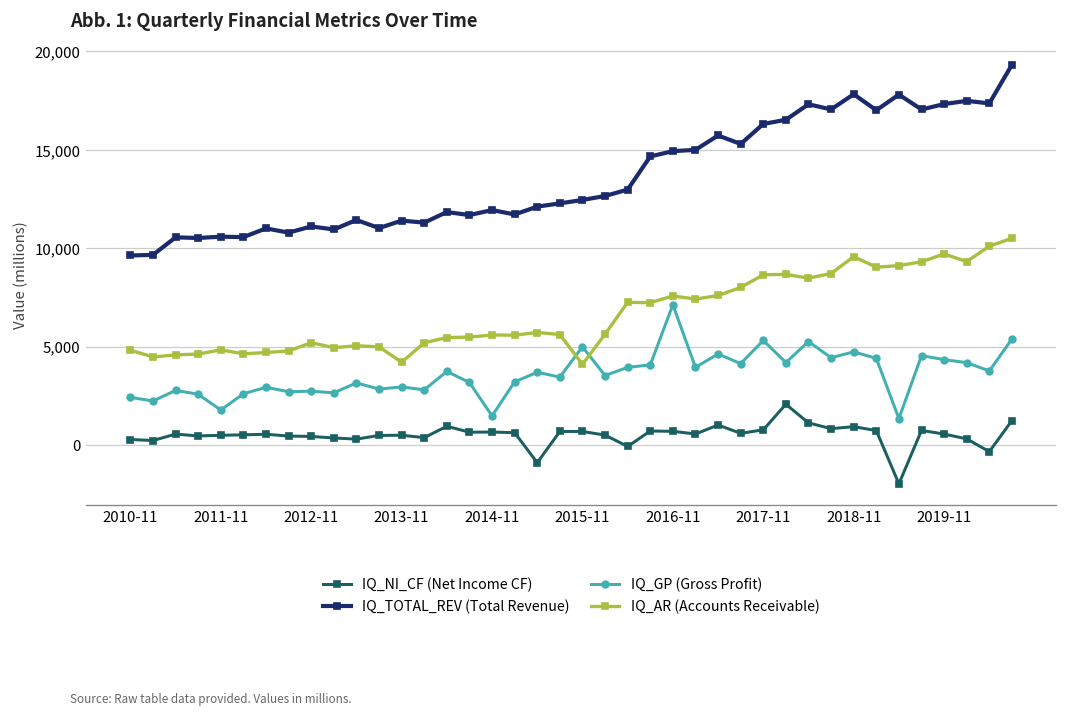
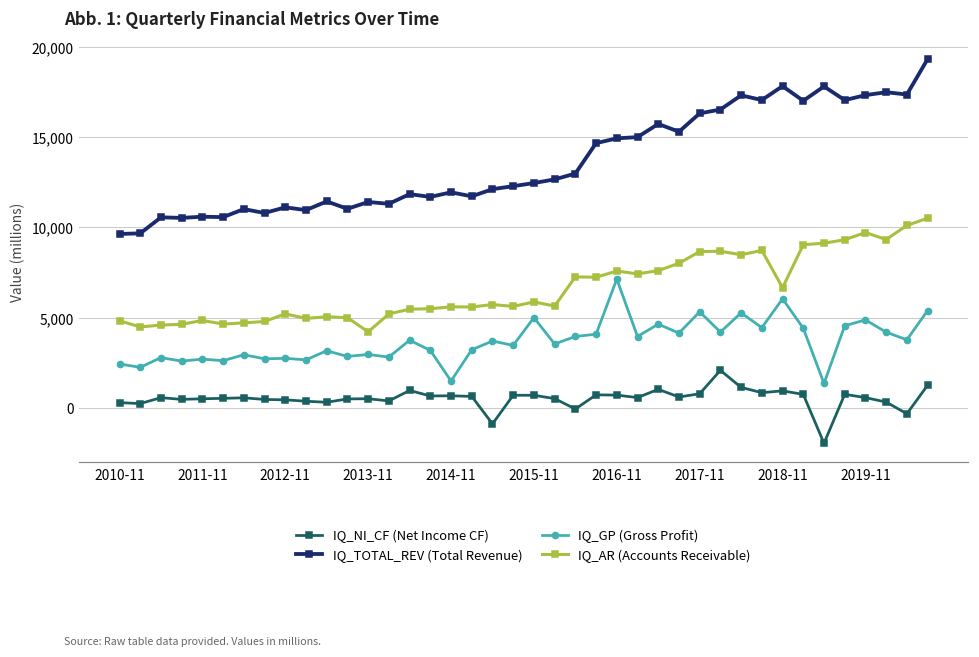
IQ_GP (Gross Profit), 2011-11: 1,800 -> 2,700
IQ_AR (Accounts Receivable), 2015-11: 4,100 -> 5,900
IQ_GP (Gross Profit), 2018-11: 4,700 -> 6,000
IQ_AR (Accounts Receivable), 2018-11: 9,600 -> 6,700
IQ_GP (Gross Profit), 2019-11: 4,300 -> 4,900
